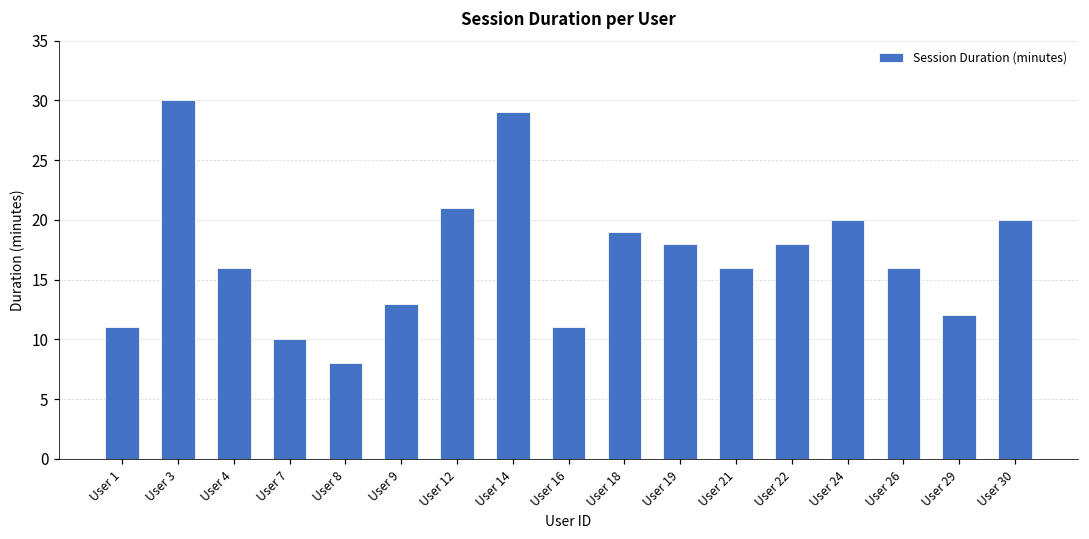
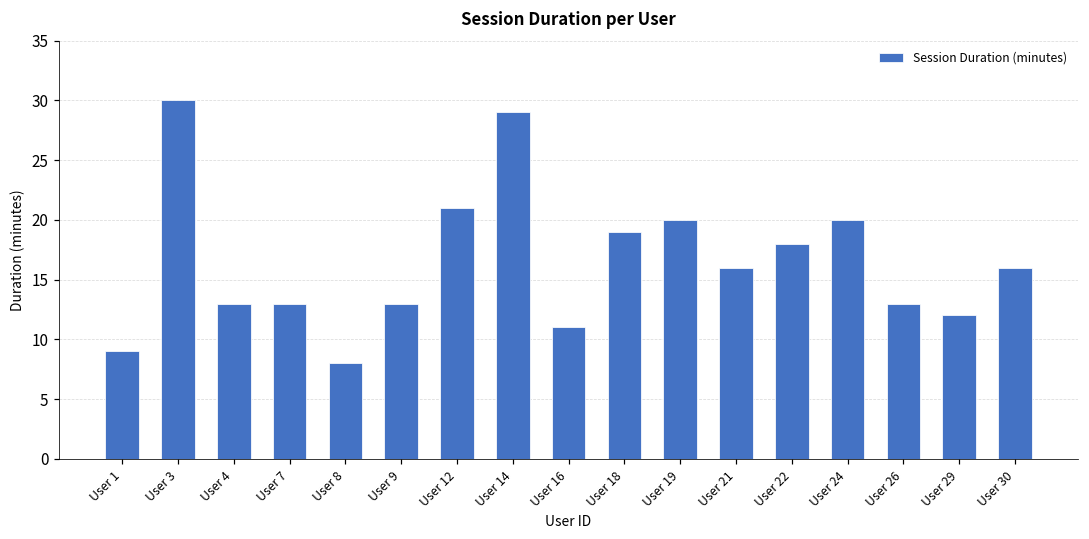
User 1: 11 -> 9
User 4: 16 -> 13
User 7: 10 -> 13
User 19: 18 -> 20
User 26: 16 -> 13
User 30: 20 -> 16
